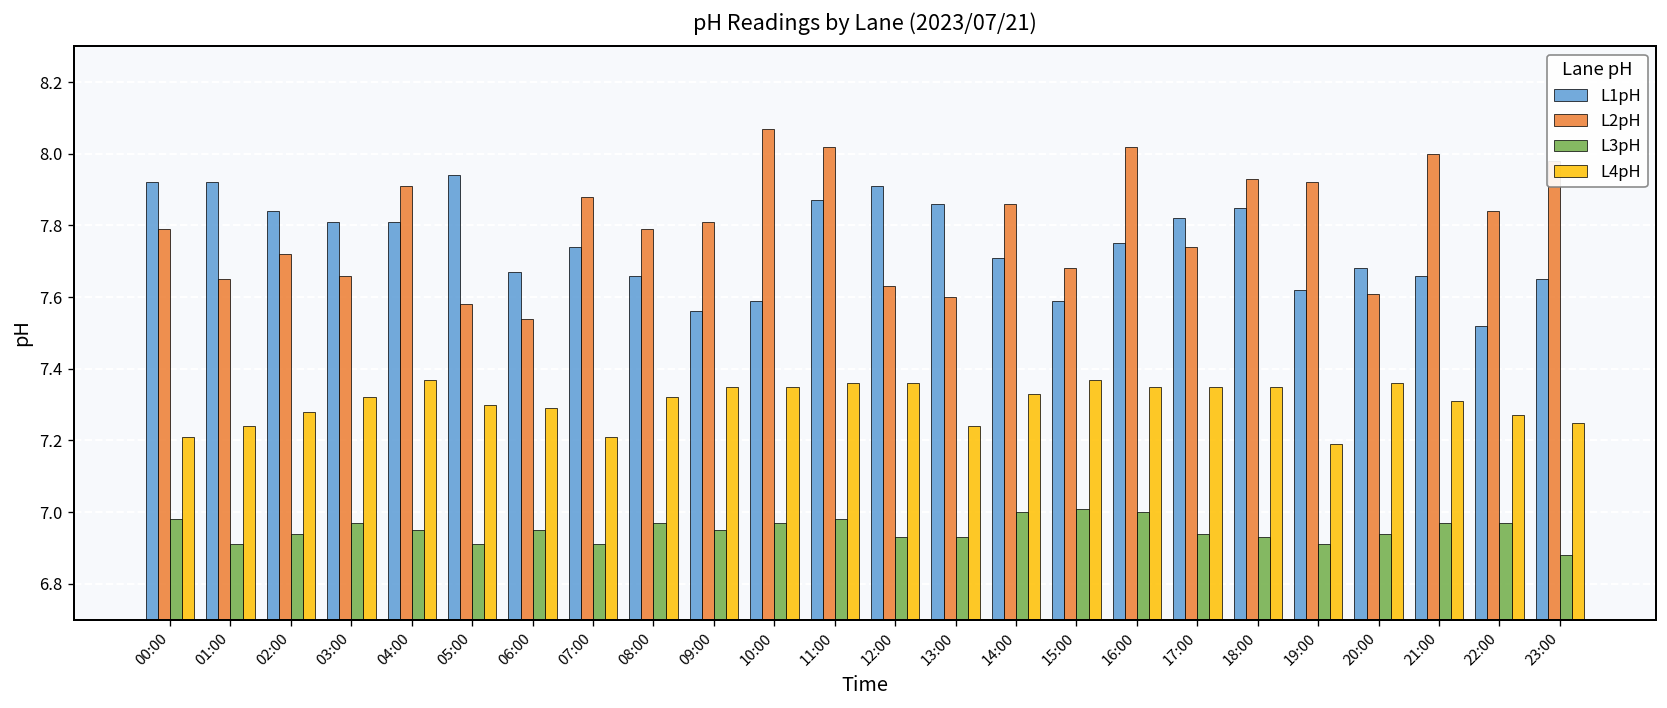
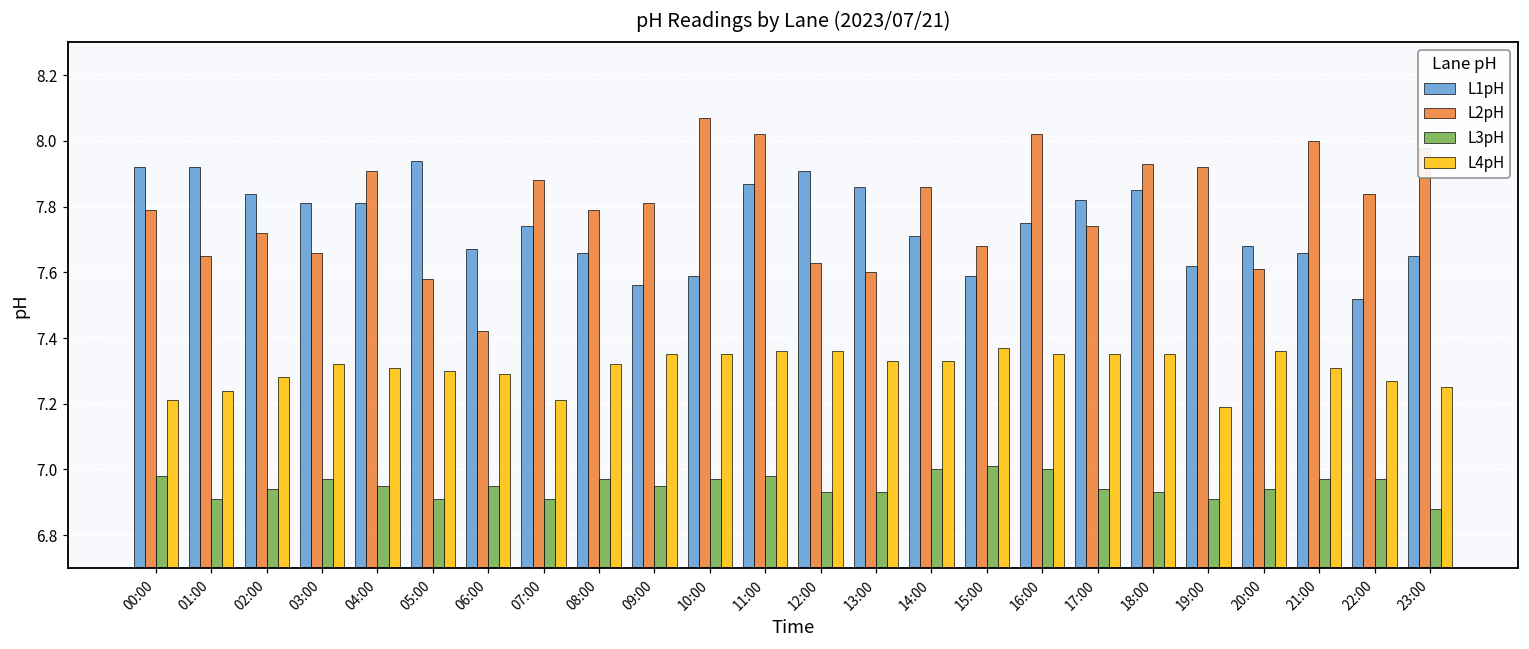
L4pH, 04:00: 7.37 -> 7.31
L2pH, 06:00: 7.54 -> 7.42
L4pH, 13:00: 7.24 -> 7.33
